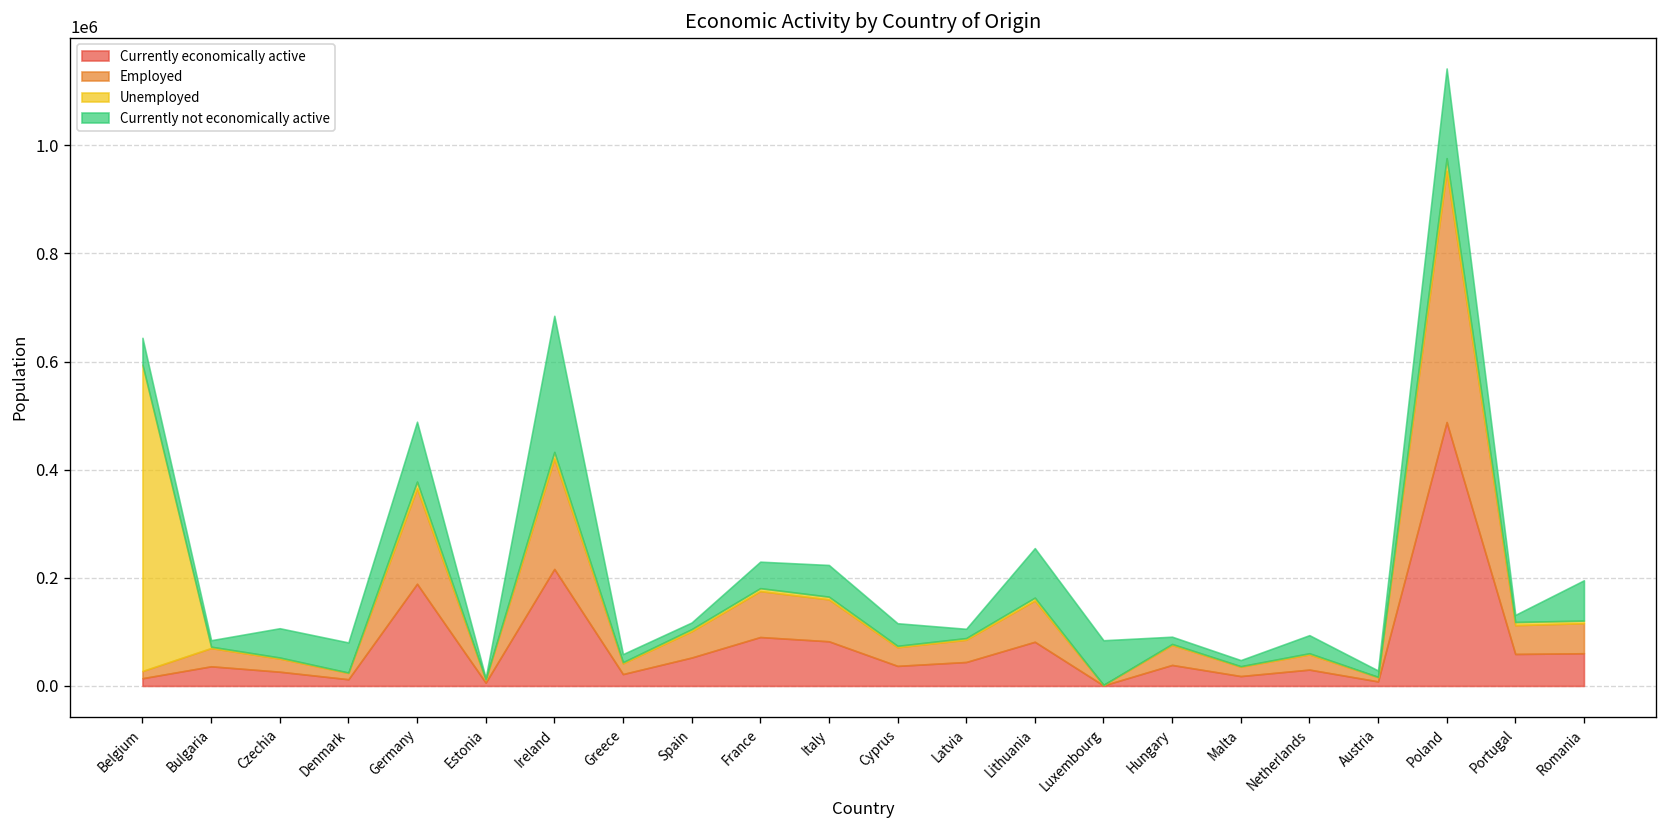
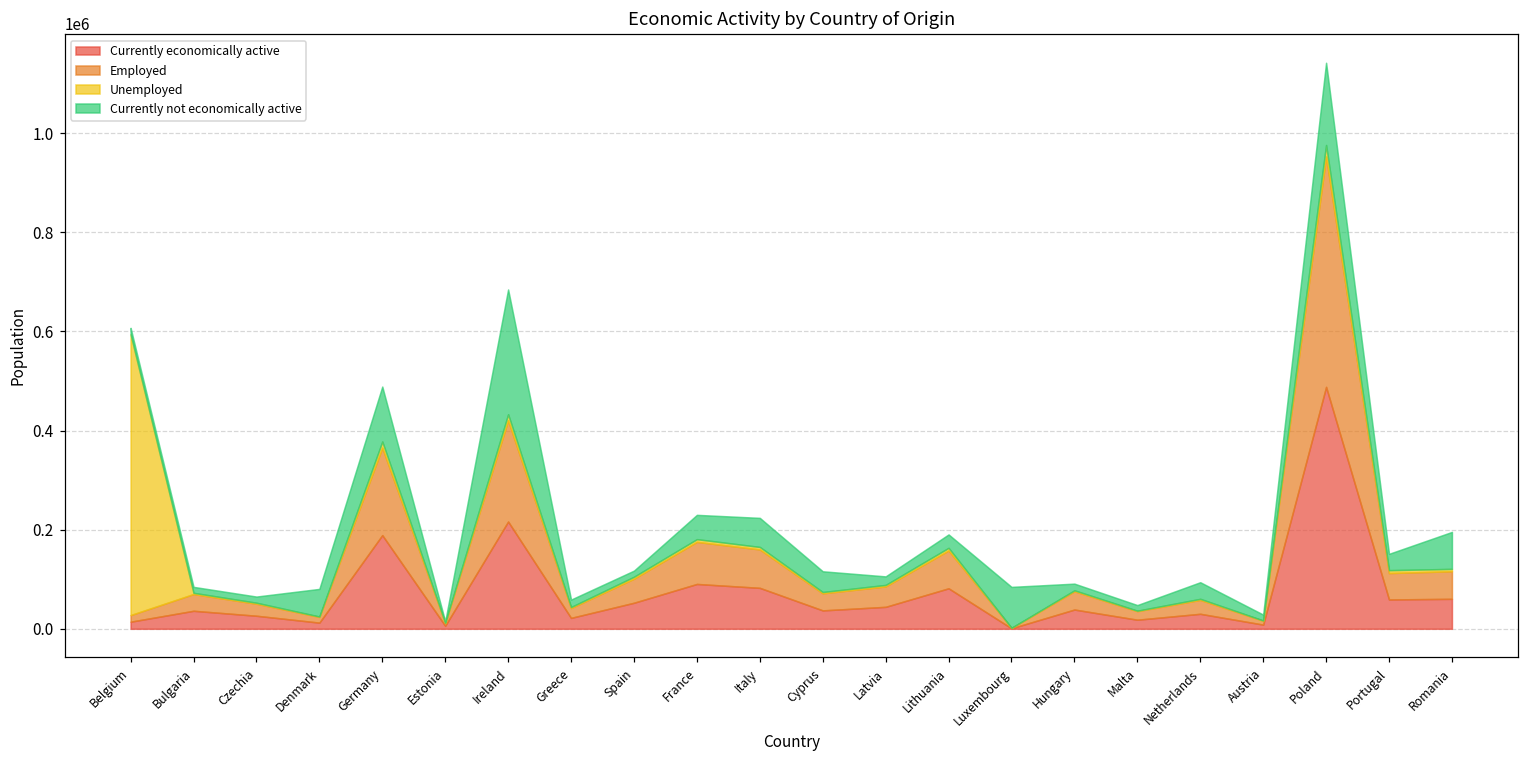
Currently not economically active, Belgium: 50000 -> 10000
Currently not economically active, Czechia: 50000 -> 10000
Currently not economically active, Lithuania: 90000 -> 30000
Currently not economically active, Portugal: 10000 -> 30000
